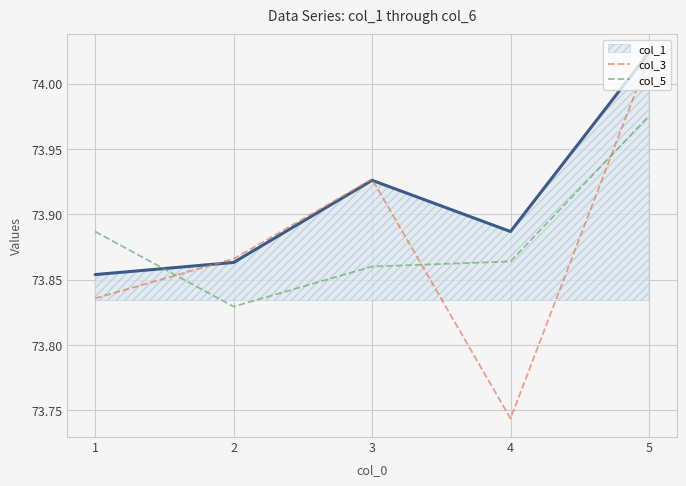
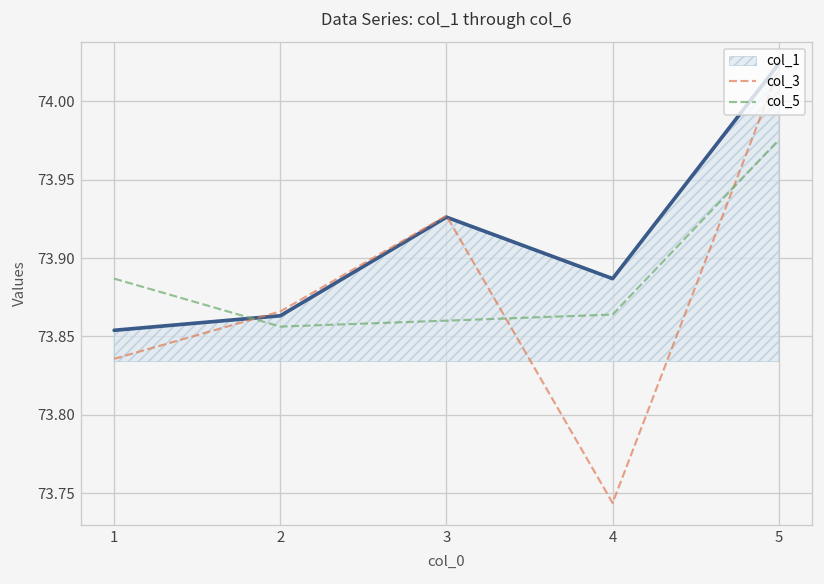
col_5, 2: 73.829 -> 73.856
